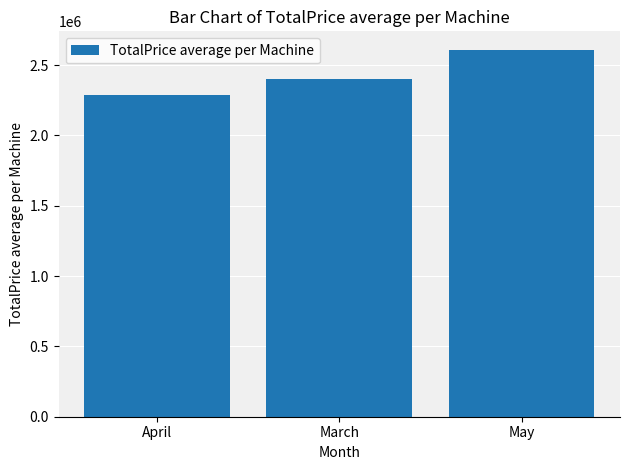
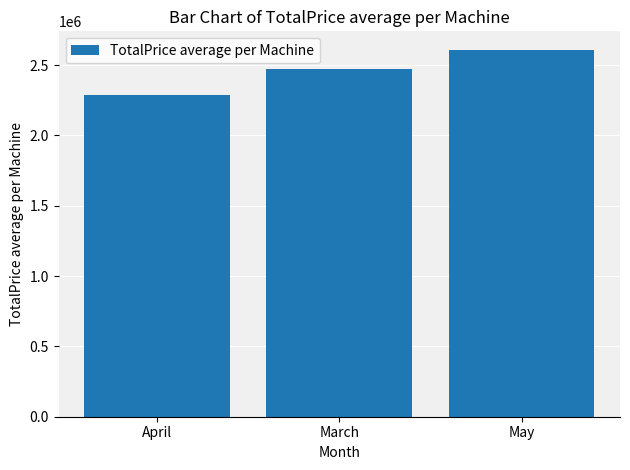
March: 2400000 -> 2470000
